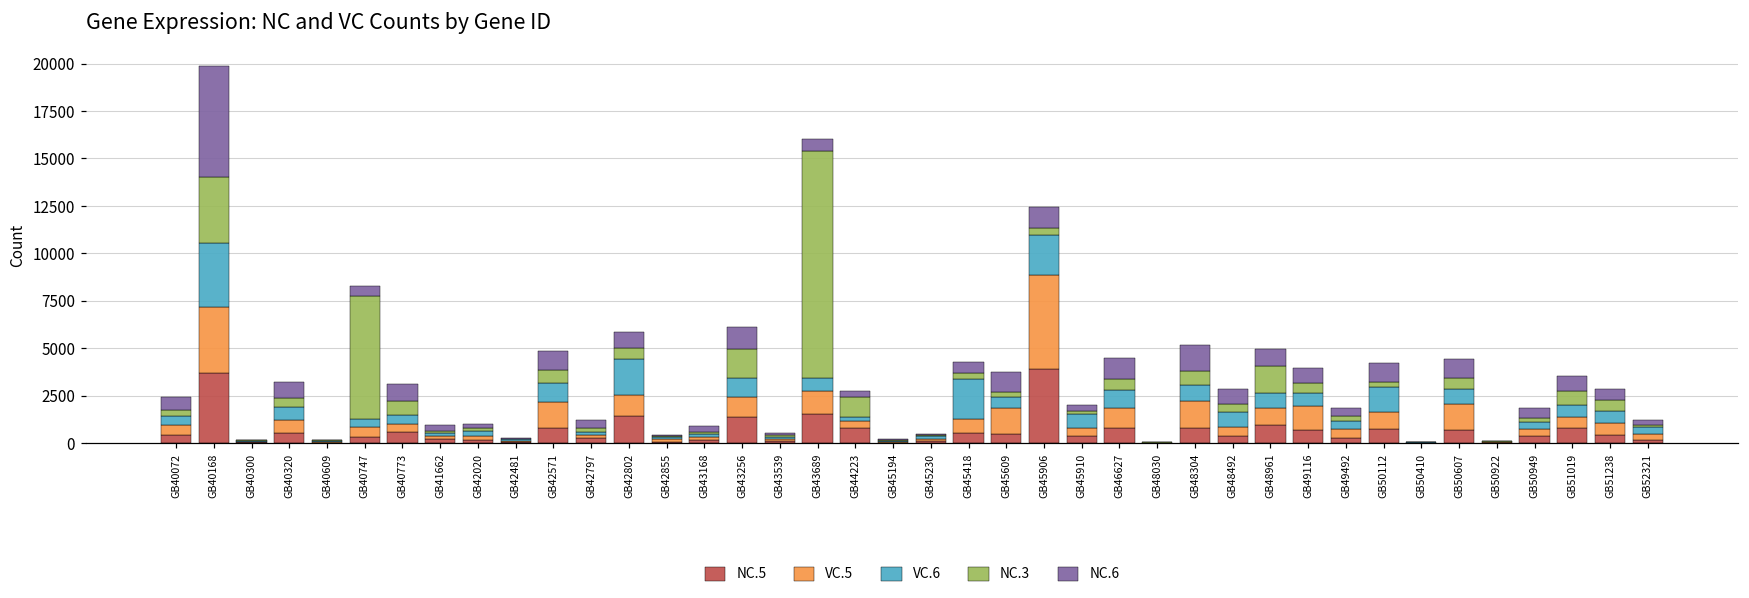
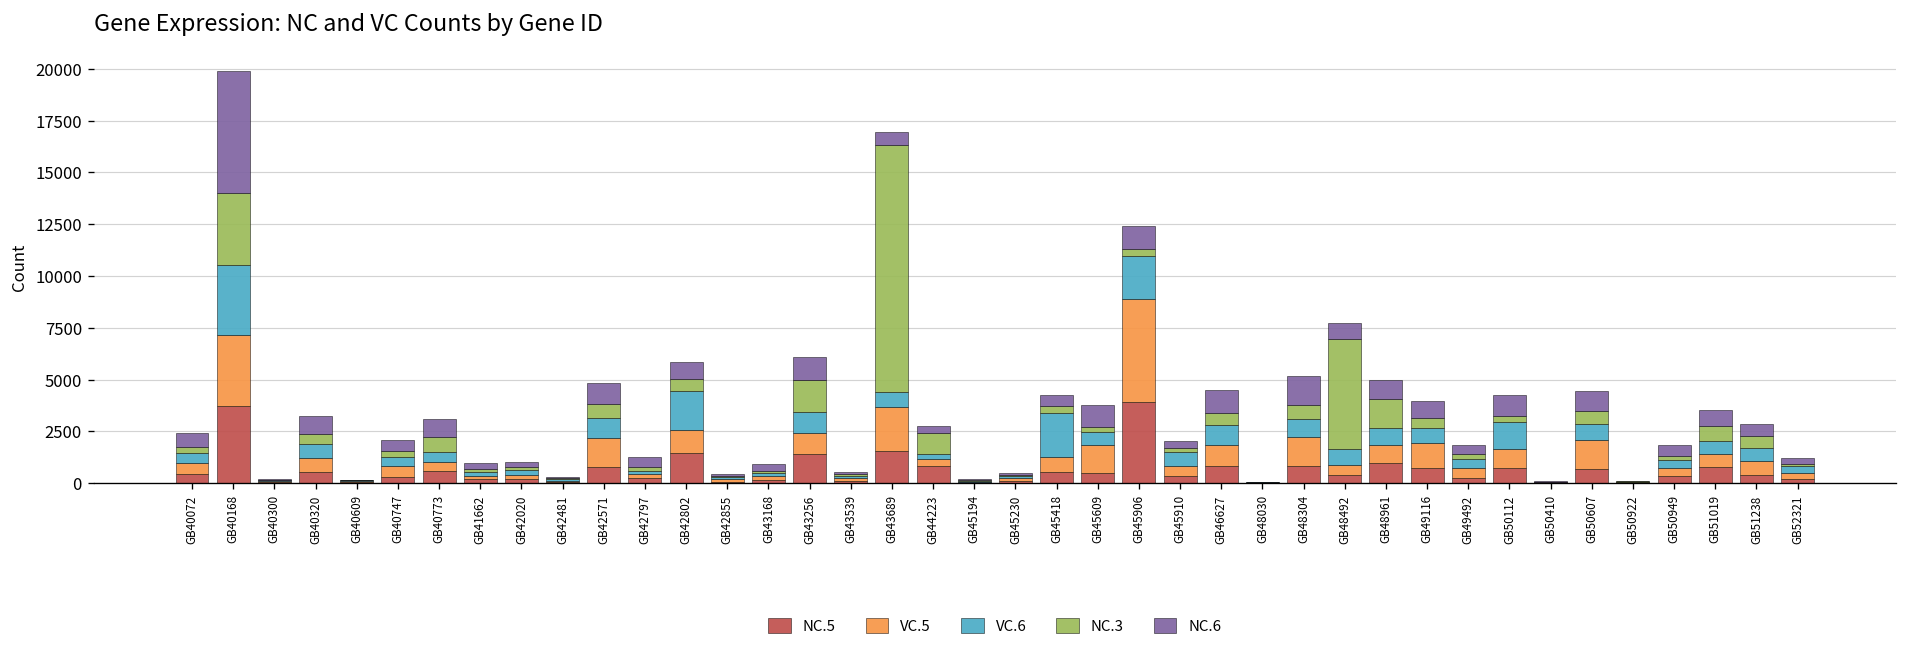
NC.3, GB40747: 6500 -> 300
VC.5, GB43689: 1200 -> 2200
NC.3, GB48492: 400 -> 5300
